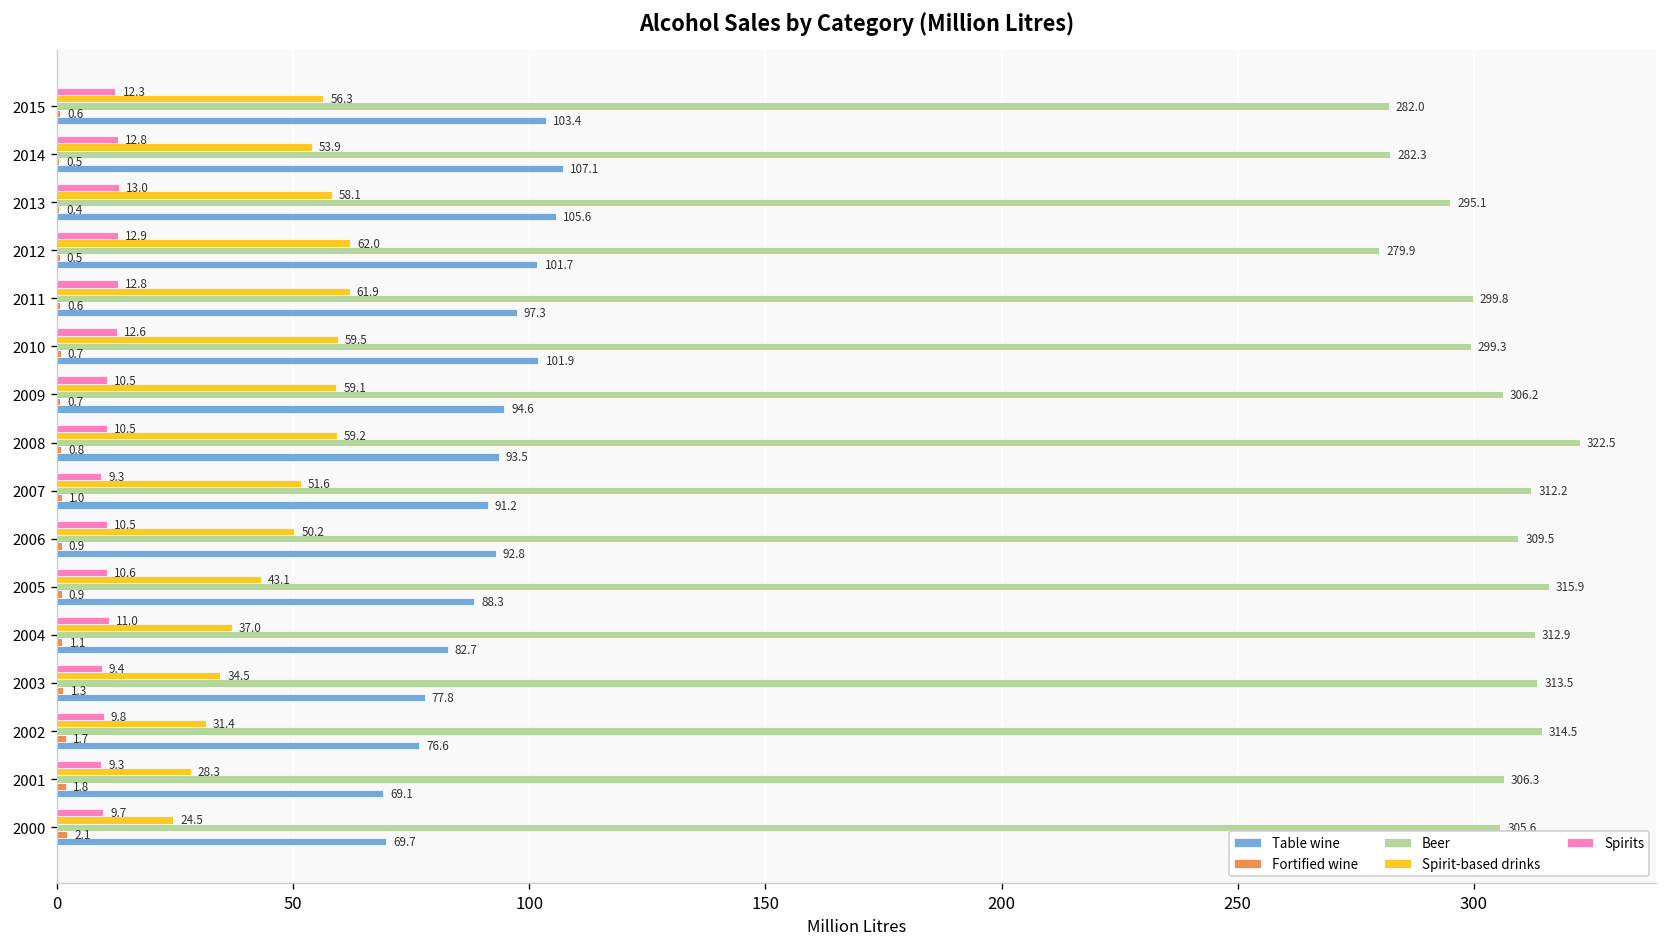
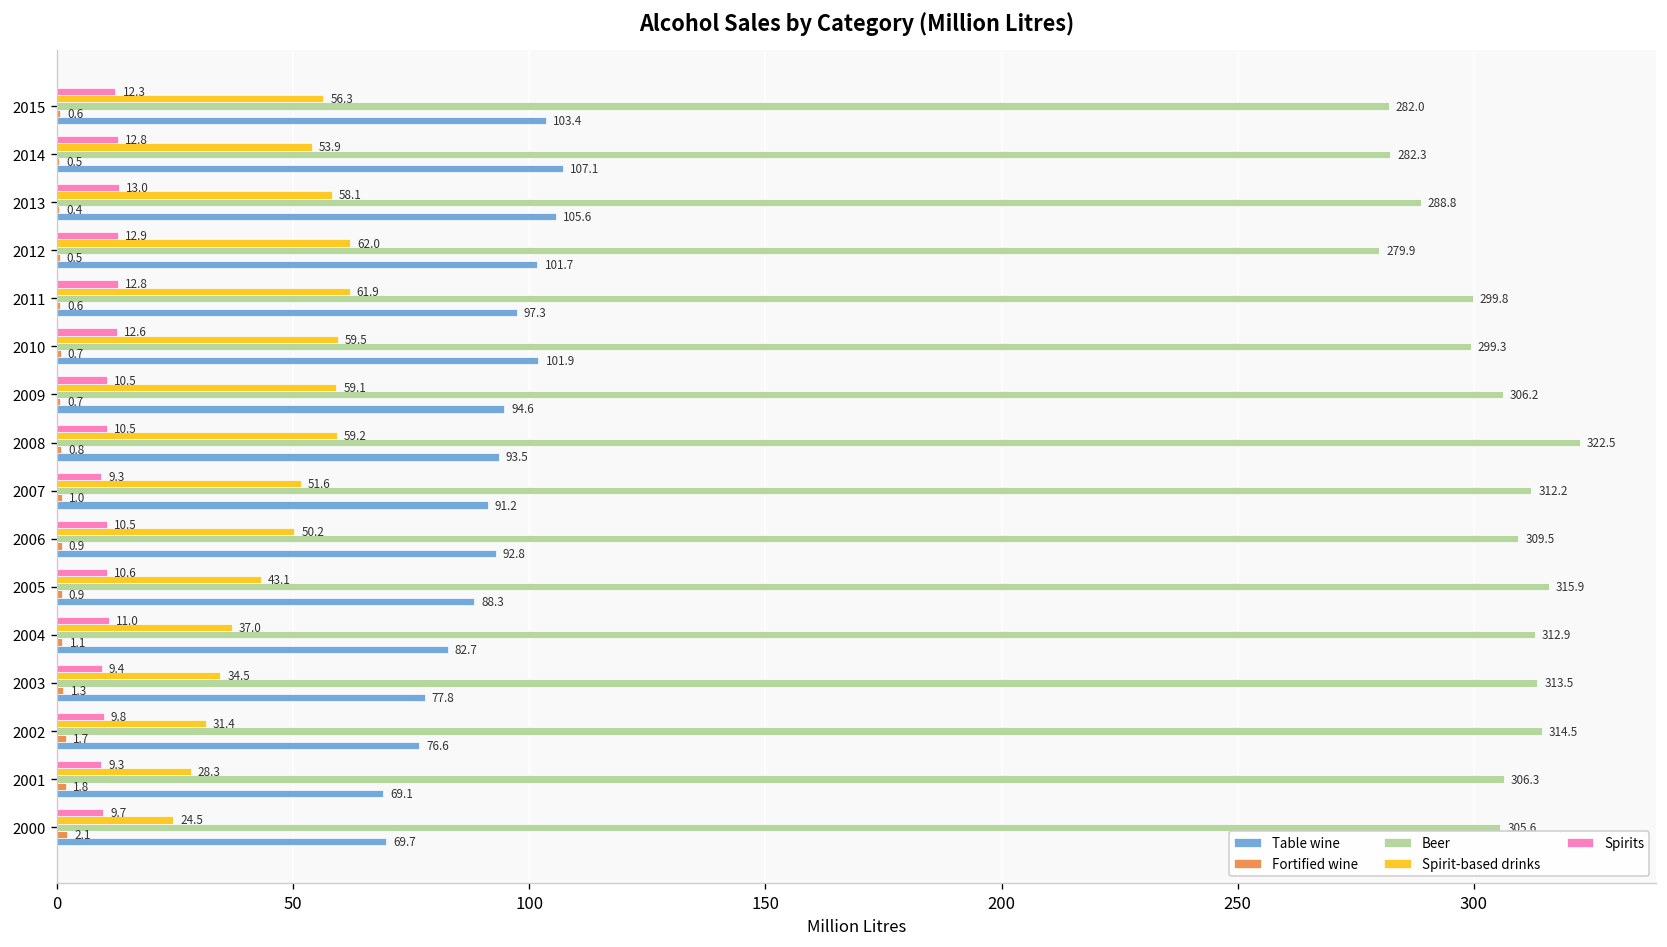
Beer, 2013: 295.1 -> 288.8
